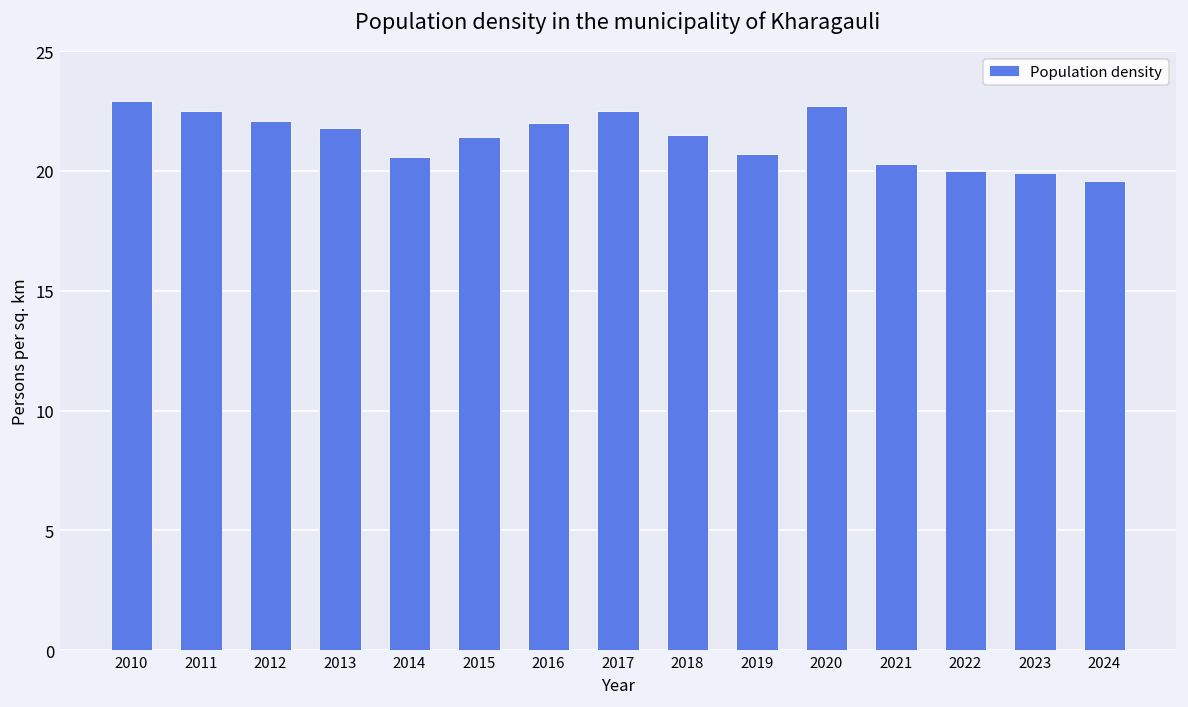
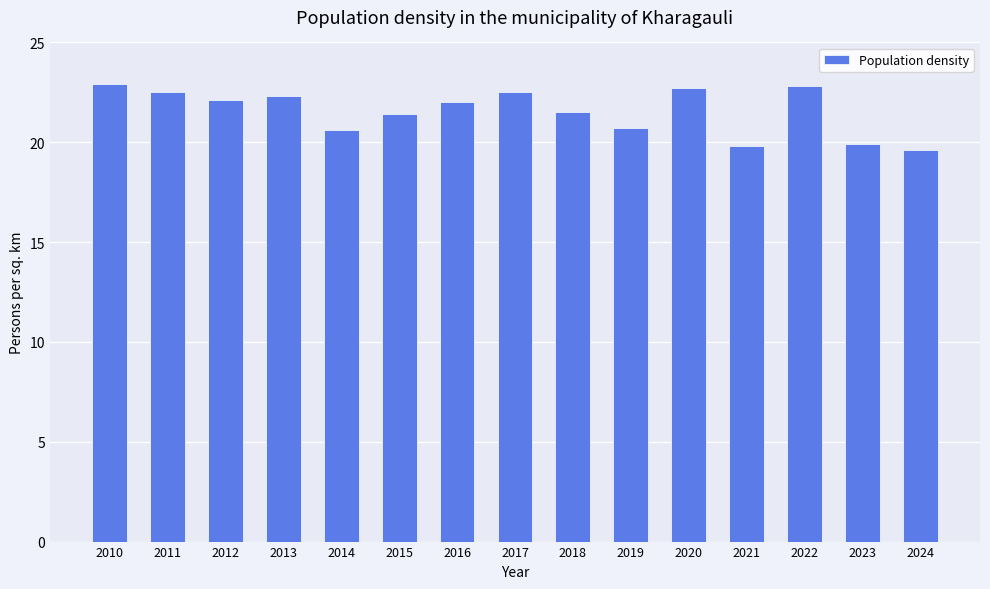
2013: 21.8 -> 22.3
2021: 20.3 -> 19.8
2022: 20.0 -> 22.8
